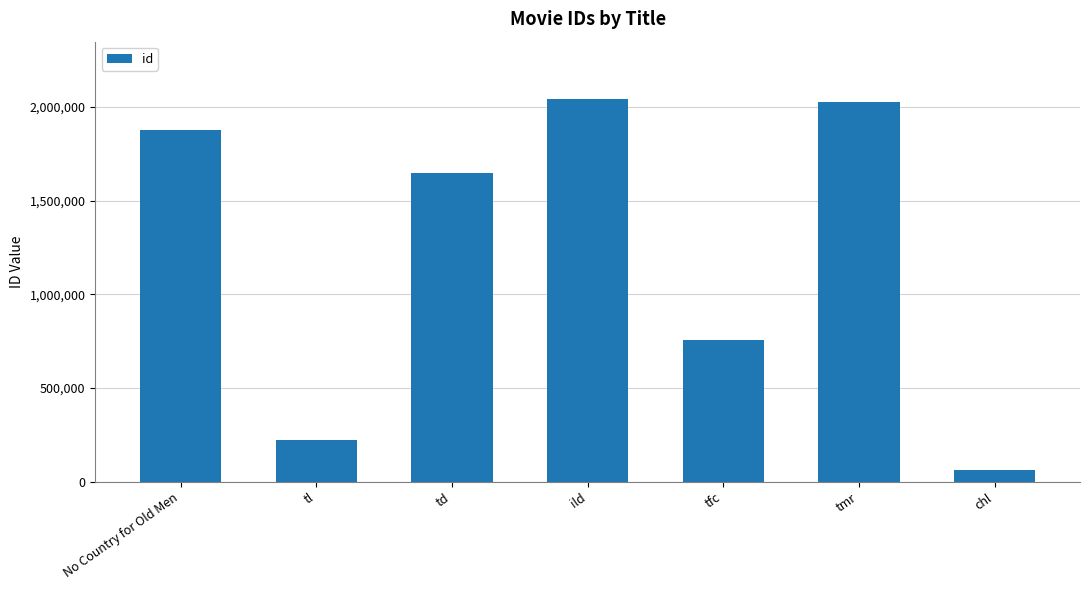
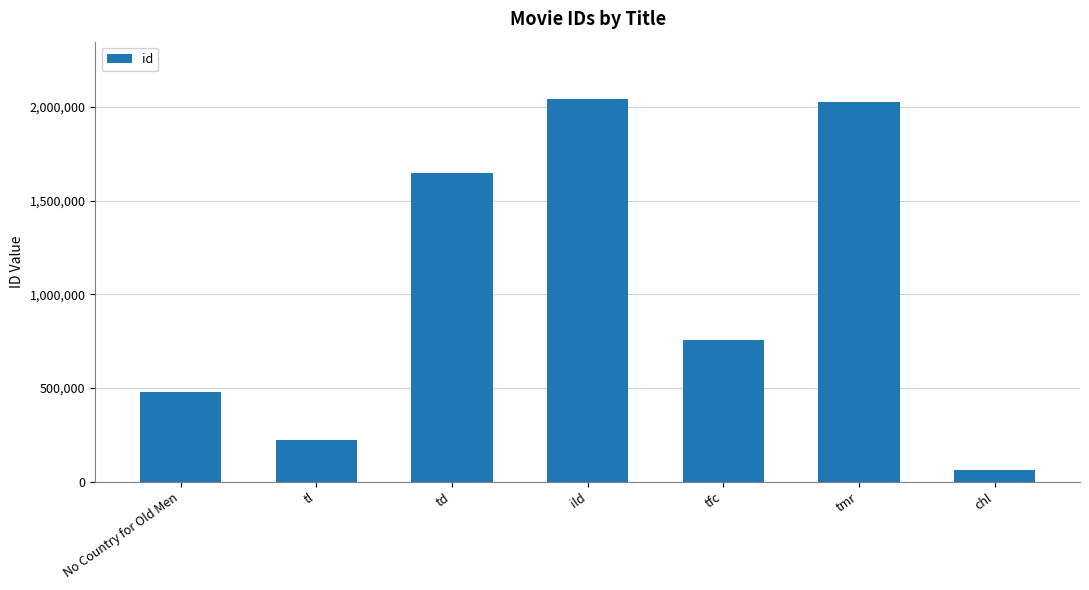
No Country for Old Men: 1,870,000 -> 480,000
